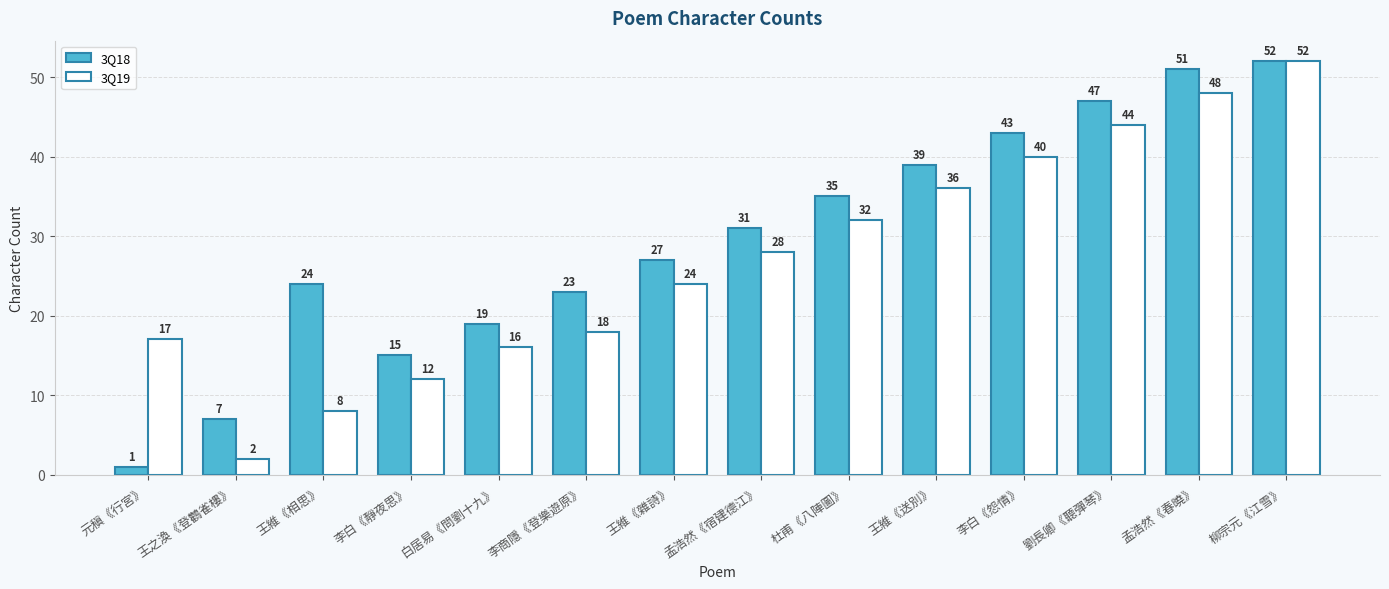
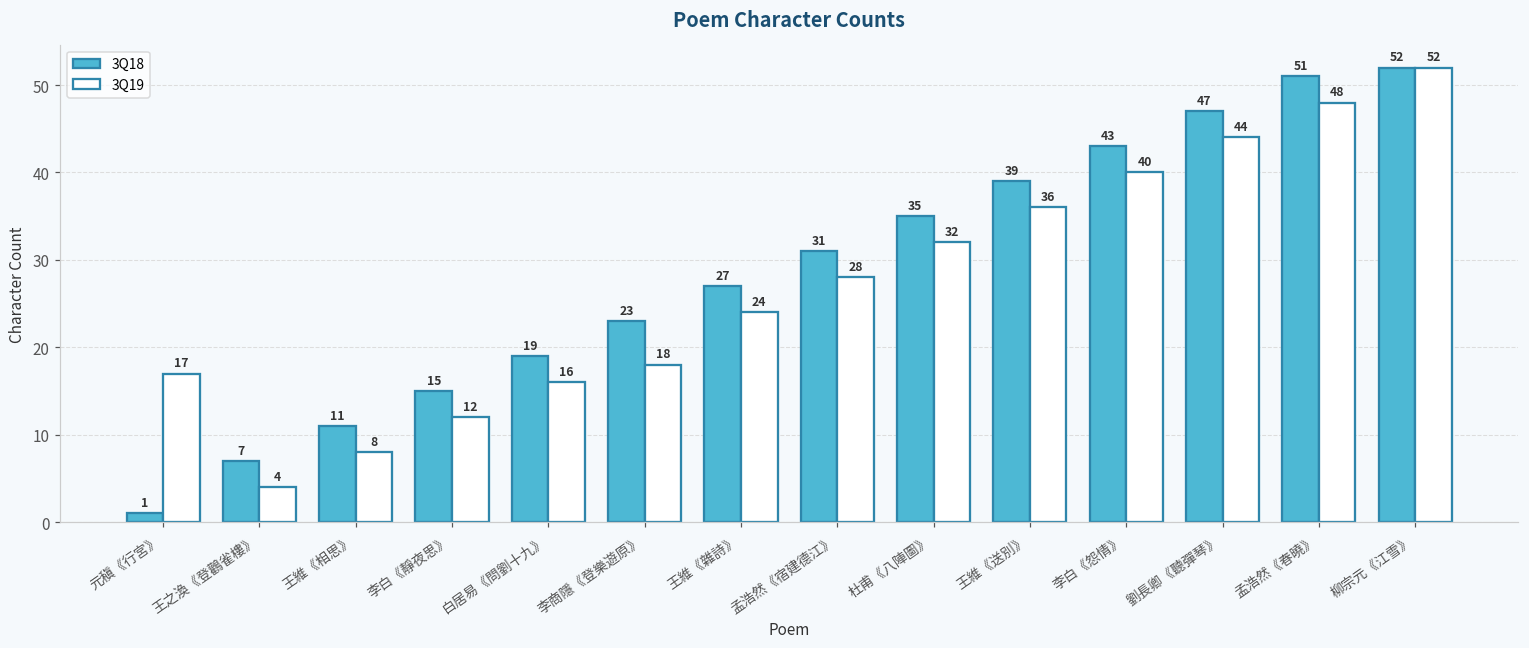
3Q19, 王之渙《登鸛雀樓》: 2 -> 4
3Q18, 王維《相思》: 24 -> 11
